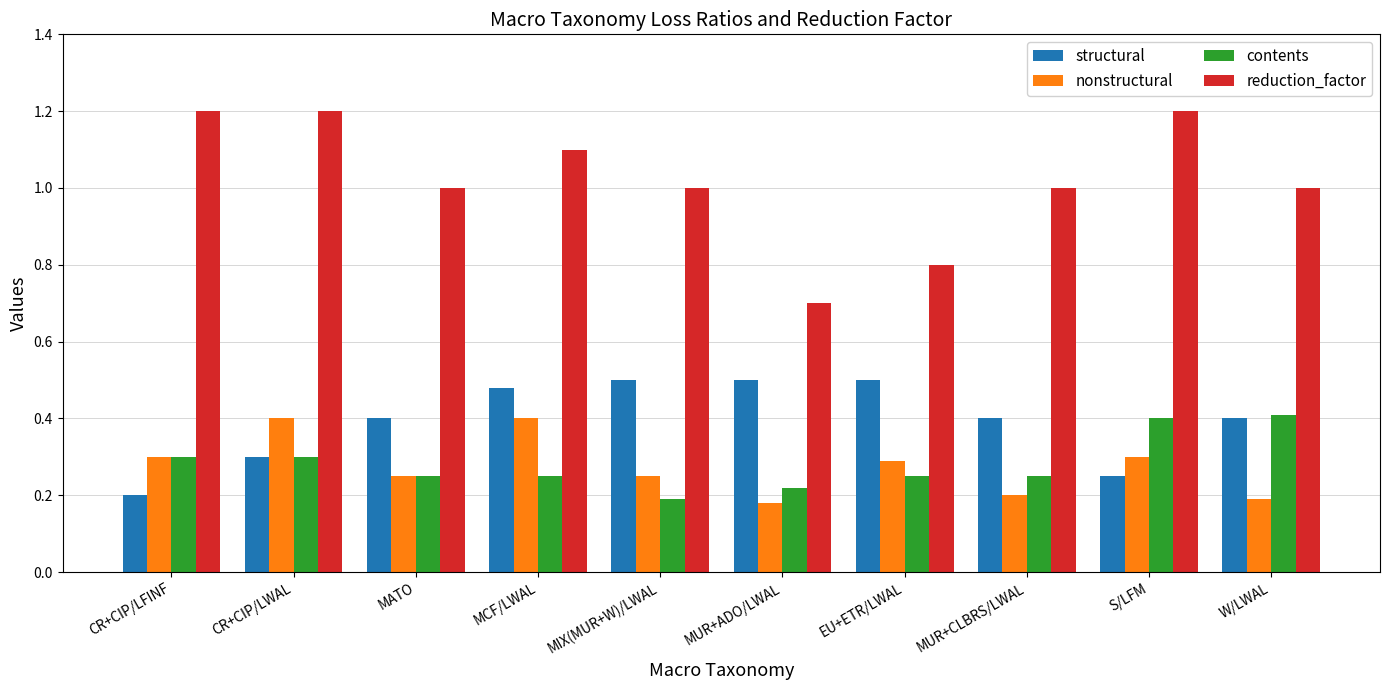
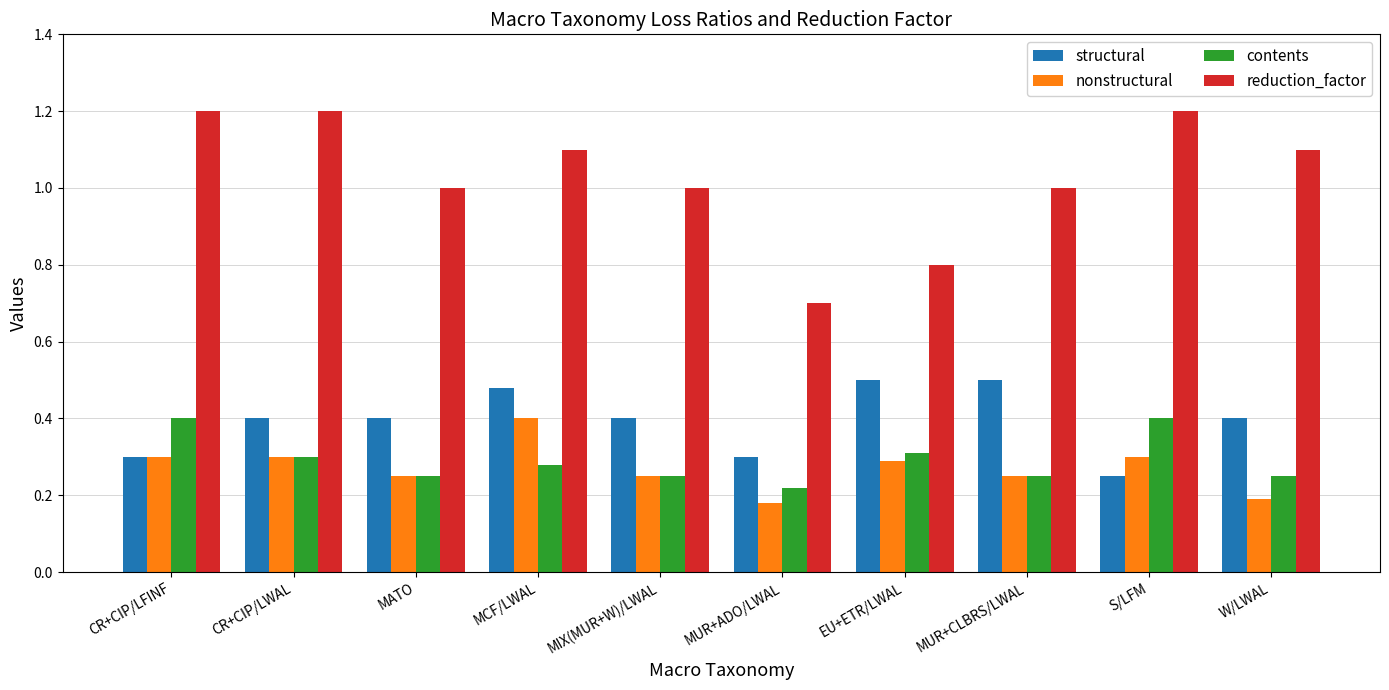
structural, CR+CIP/LFINF: 0.2 -> 0.3
contents, CR+CIP/LFINF: 0.3 -> 0.4
structural, CR+CIP/LWAL: 0.3 -> 0.4
nonstructural, CR+CIP/LWAL: 0.4 -> 0.3
contents, MCF/LWAL: 0.25 -> 0.28
structural, MIX(MUR+W)/LWAL: 0.5 -> 0.4
contents, MIX(MUR+W)/LWAL: 0.19 -> 0.25
structural, MUR+ADO/LWAL: 0.5 -> 0.3
contents, EU+ETR/LWAL: 0.25 -> 0.31
structural, MUR+CLBRS/LWAL: 0.4 -> 0.5
nonstructural, MUR+CLBRS/LWAL: 0.20 -> 0.25
contents, W/LWAL: 0.41 -> 0.25
reduction_factor, W/LWAL: 1.0 -> 1.1
